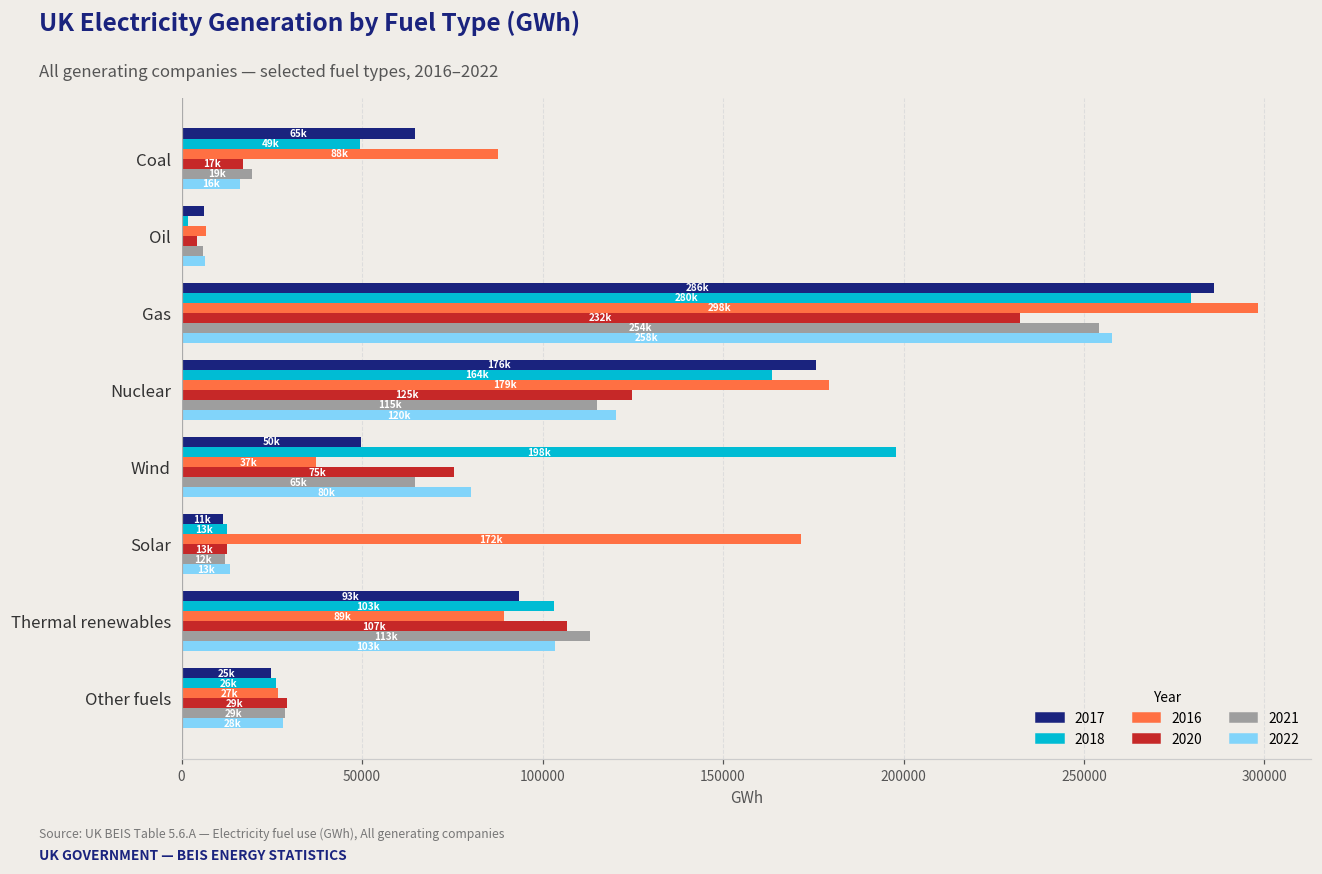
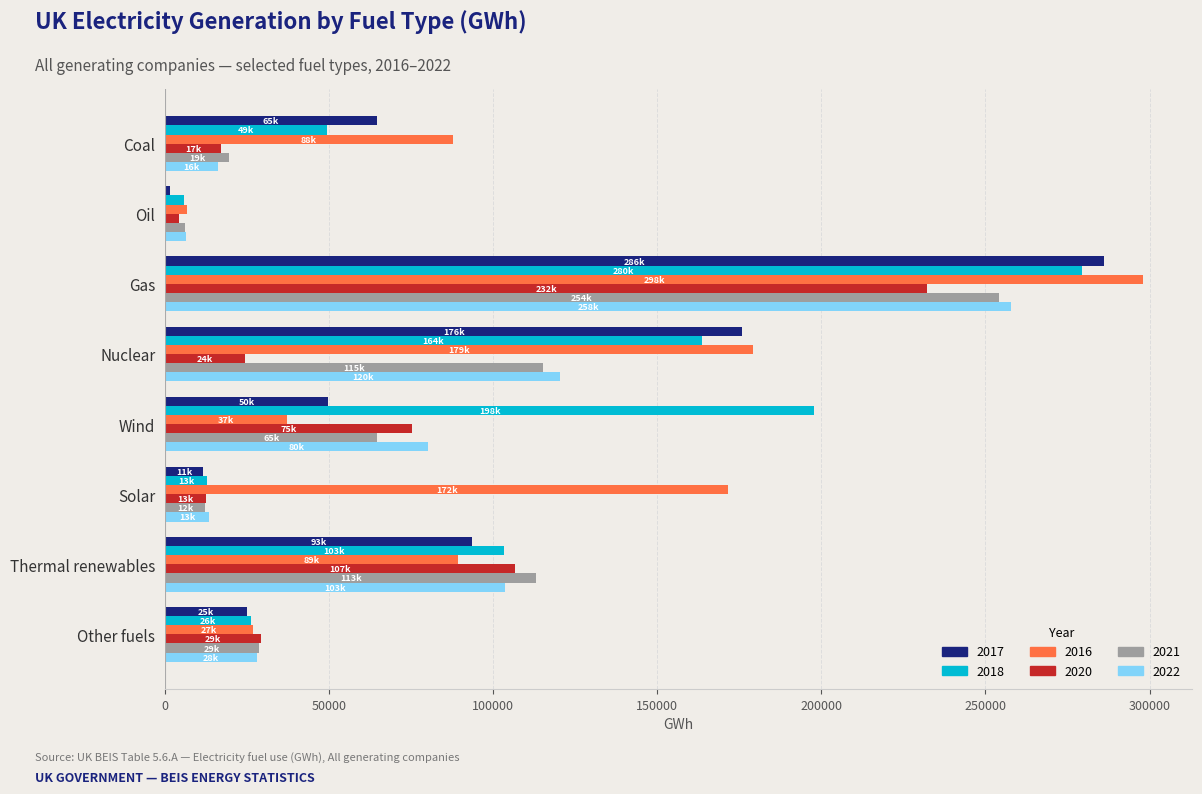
2017, Oil: 6000 -> 1000
2018, Oil: 2000 -> 6000
2020, Nuclear: 125k -> 24k
